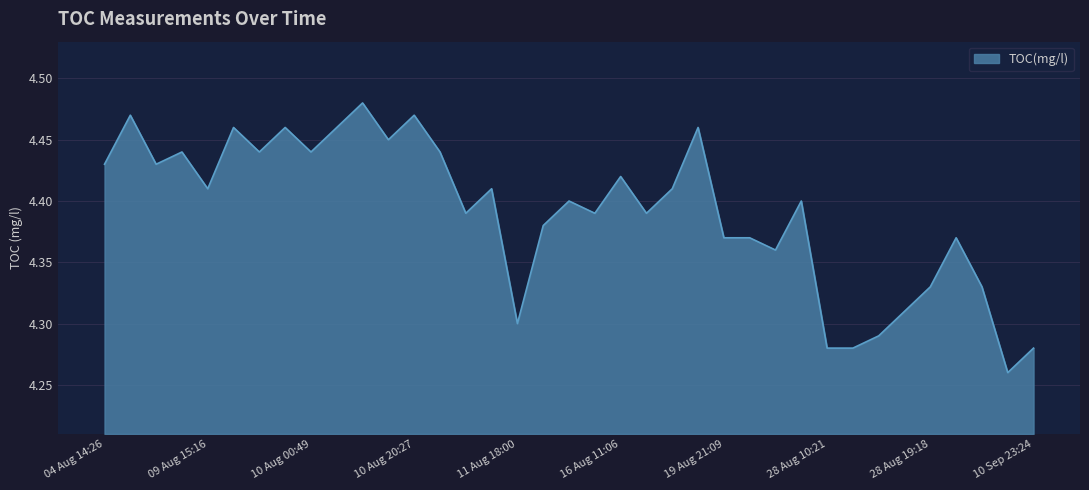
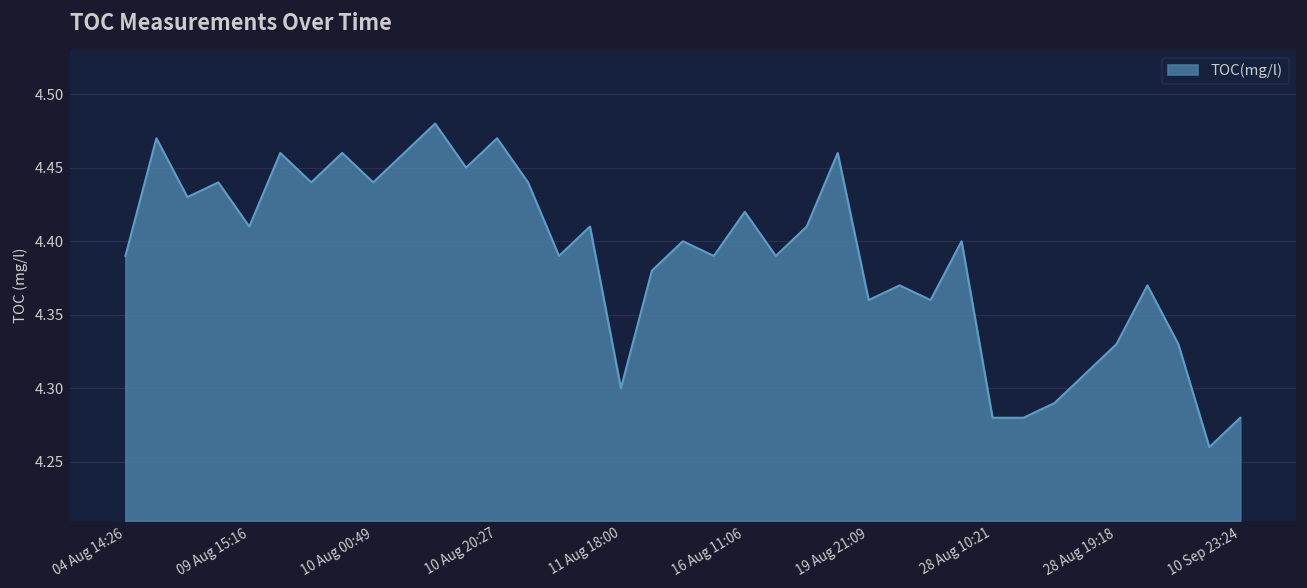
04 Aug 14:26: 4.43 -> 4.39
19 Aug 21:09: 4.37 -> 4.36
